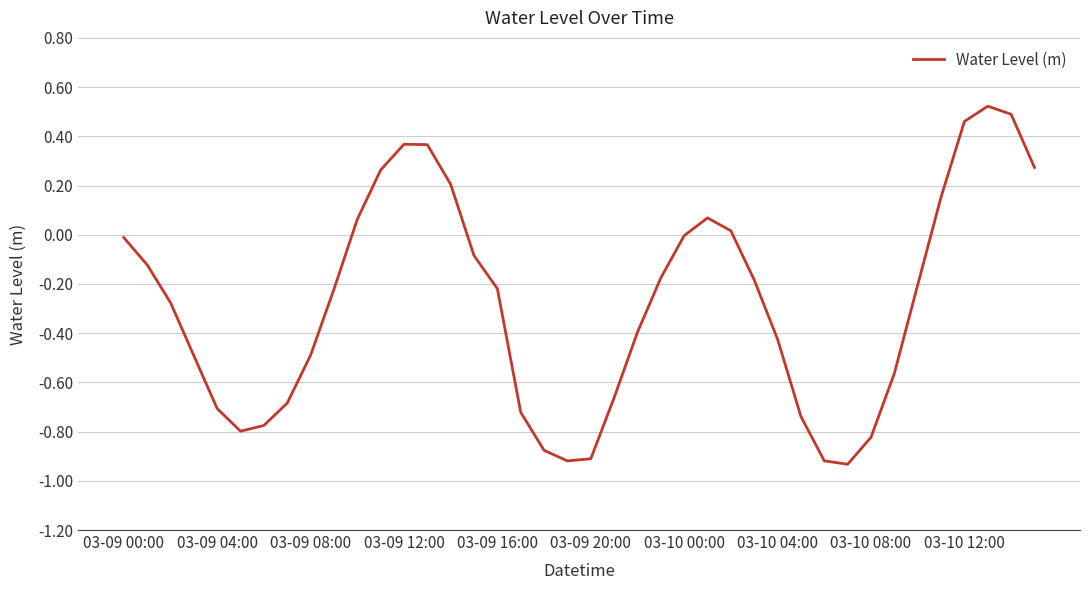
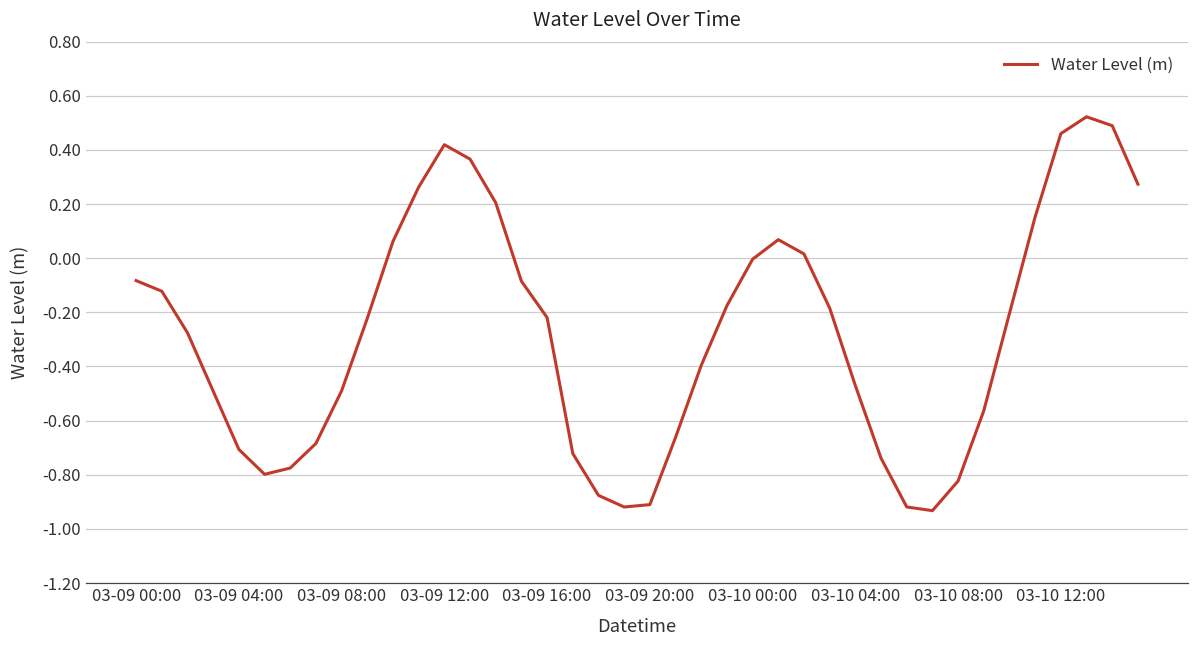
03-09 00:00: -0.01 -> -0.08
03-09 12:00: 0.37 -> 0.42
03-10 04:00: -0.43 -> -0.47
